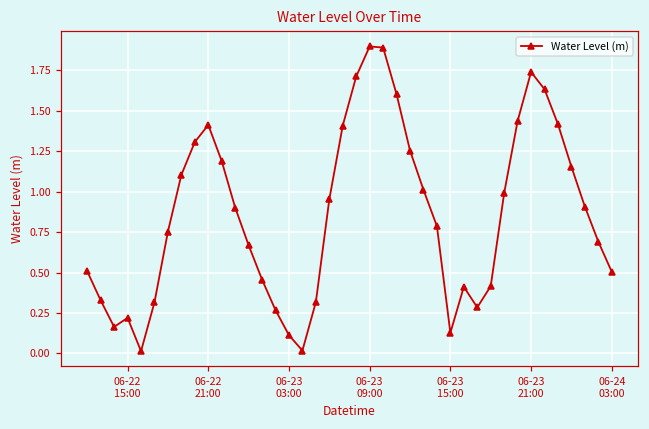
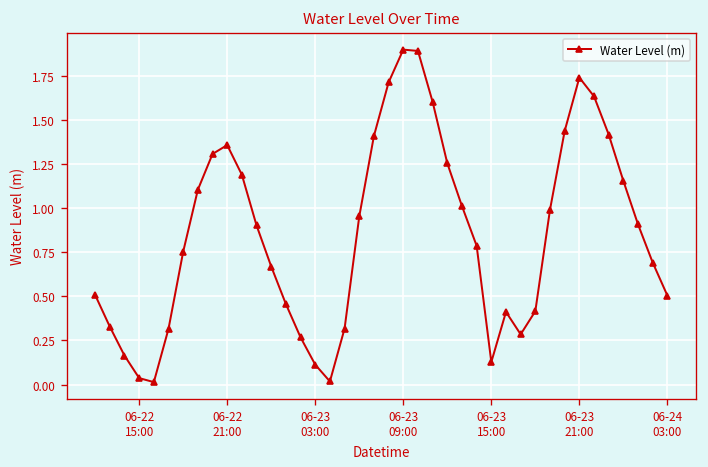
06-22 15:00: 0.22 -> 0.04
06-22 21:00: 1.41 -> 1.36
